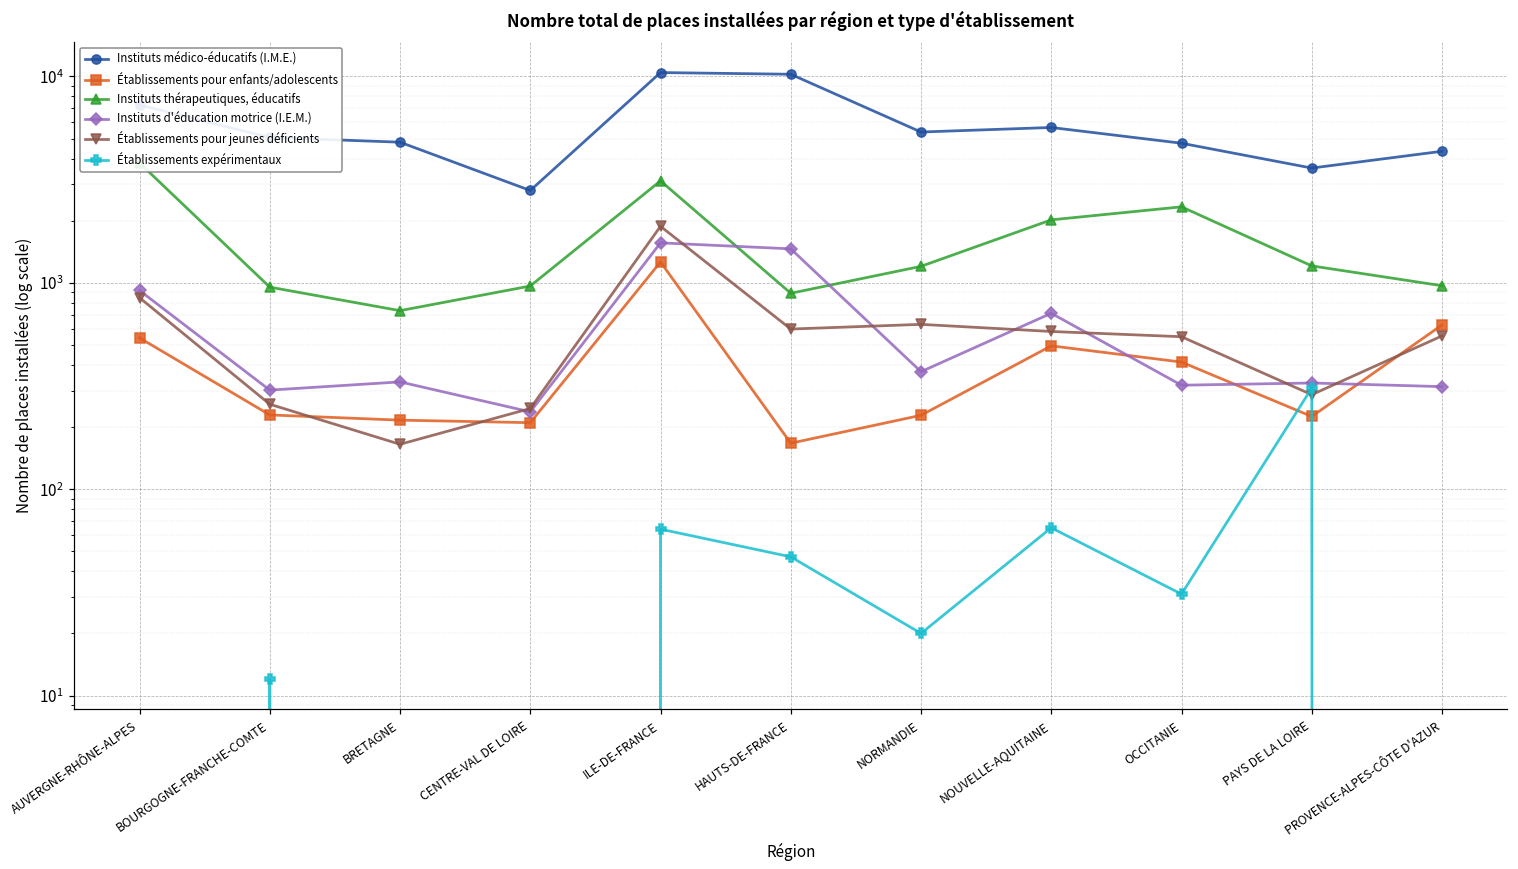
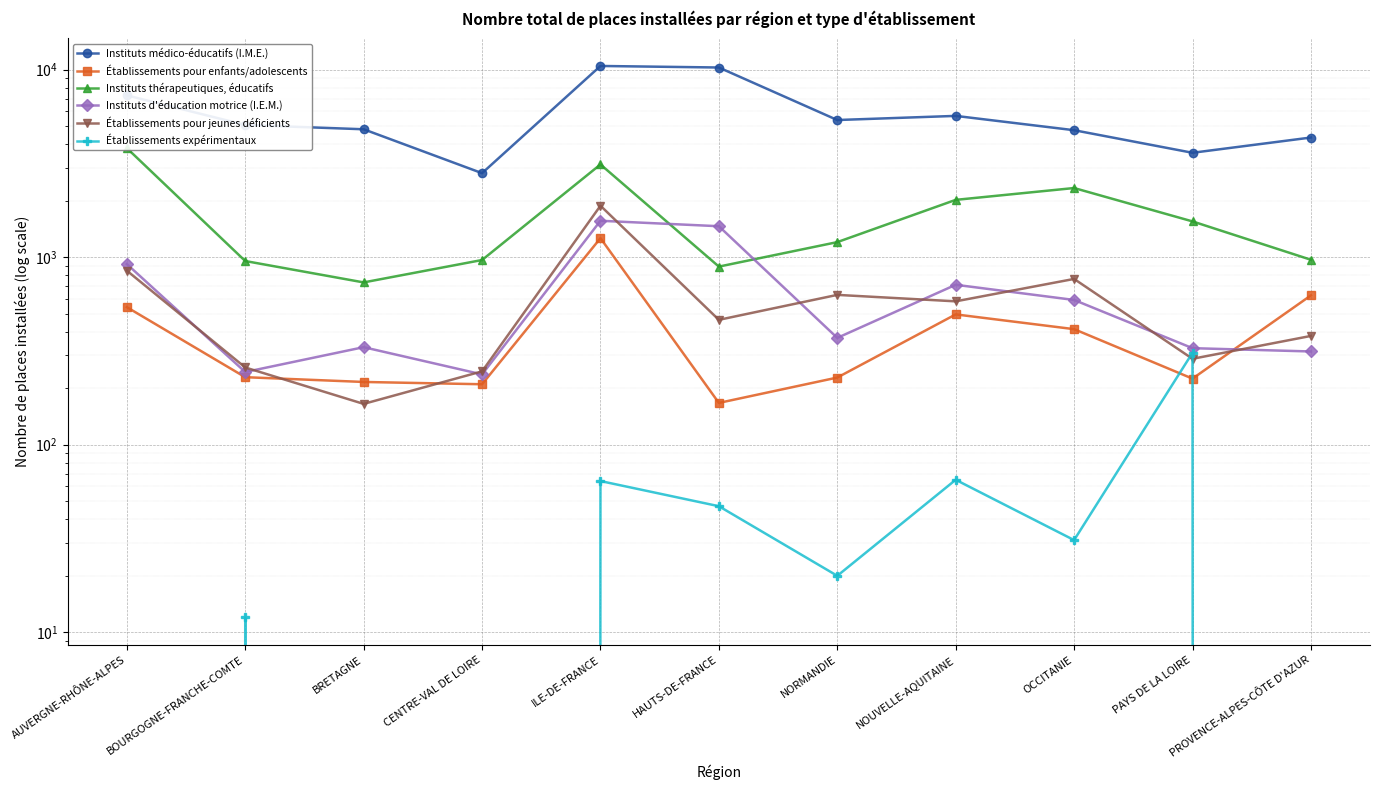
Instituts d'éducation motrice (I.E.M.), BOURGOGNE-FRANCHE-COMTE: 300 -> 240
Établissements pour jeunes déficients, HAUTS-DE-FRANCE: 600 -> 460
Instituts d'éducation motrice (I.E.M.), OCCITANIE: 320 -> 590
Établissements pour jeunes déficients, OCCITANIE: 550 -> 770
Instituts thérapeutiques, éducatifs, PAYS DE LA LOIRE: 1200 -> 1600
Établissements pour jeunes déficients, PROVENCE-ALPES-CÔTE D'AZUR: 550 -> 380
